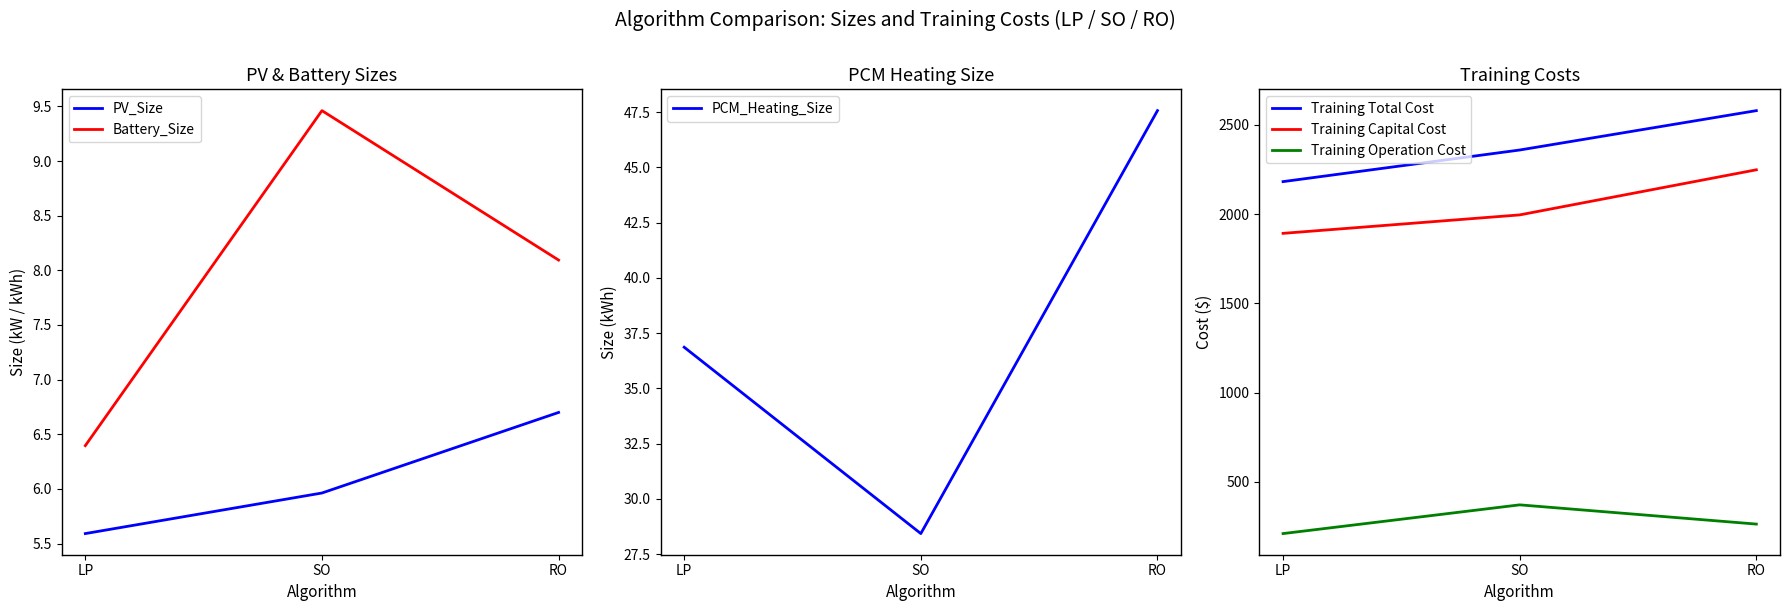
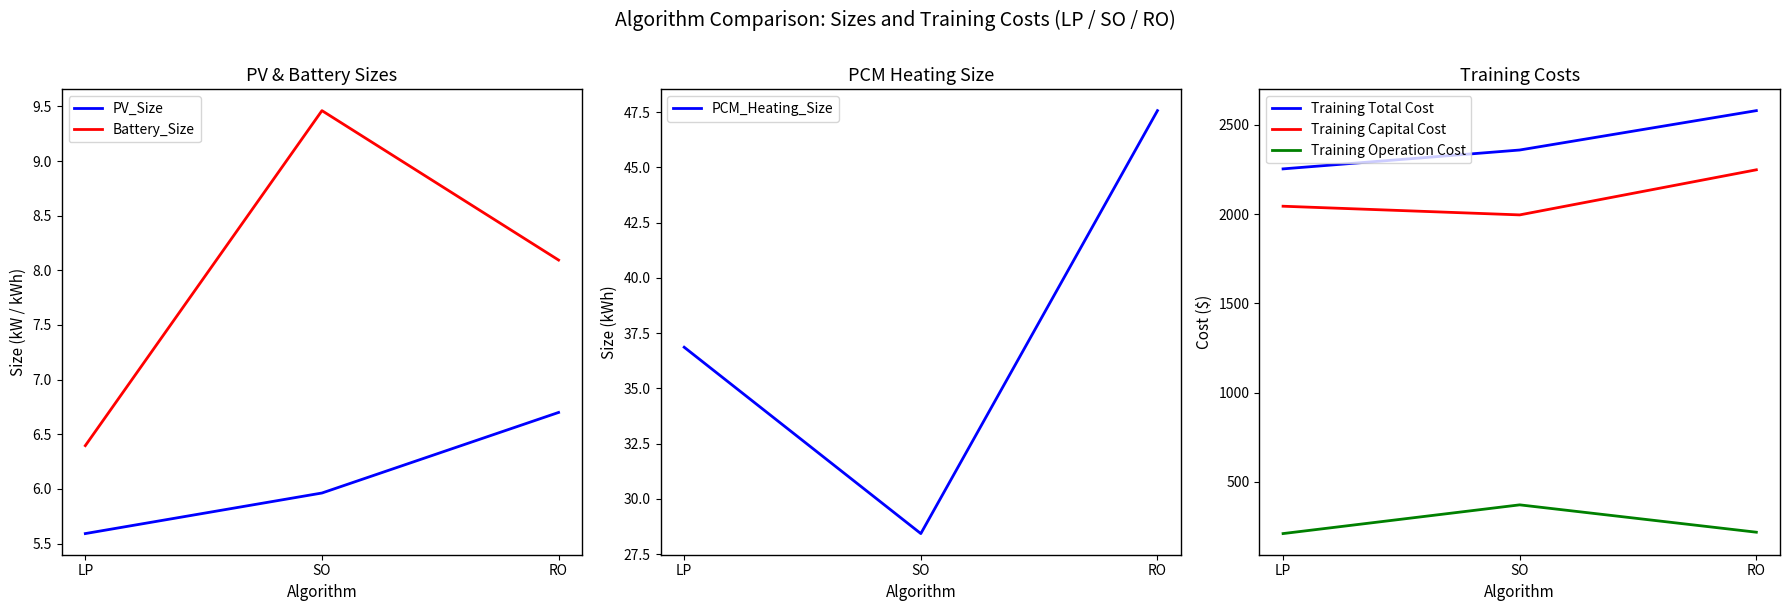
Training Costs, Training Total Cost, LP: 2180 -> 2250
Training Costs, Training Capital Cost, LP: 1890 -> 2040
Training Costs, Training Operation Cost, RO: 260 -> 220
